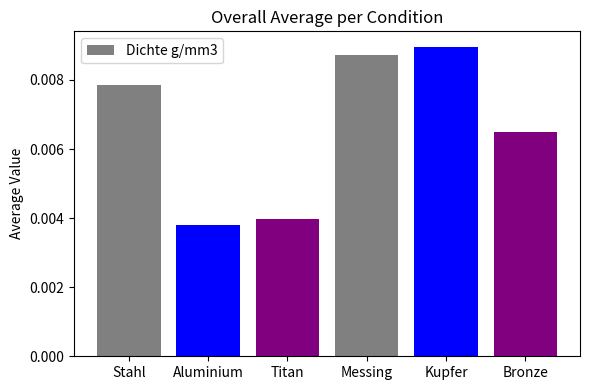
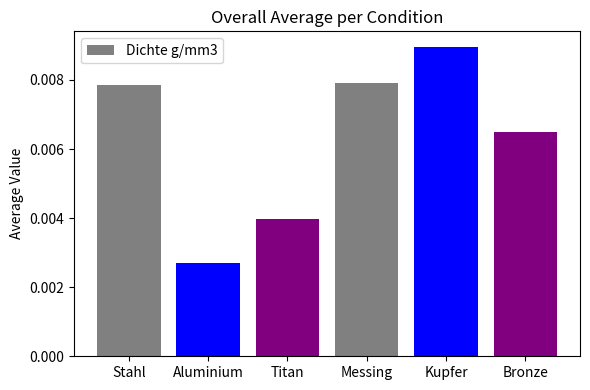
Aluminium: 0.0038 -> 0.0027
Messing: 0.0087 -> 0.0079
